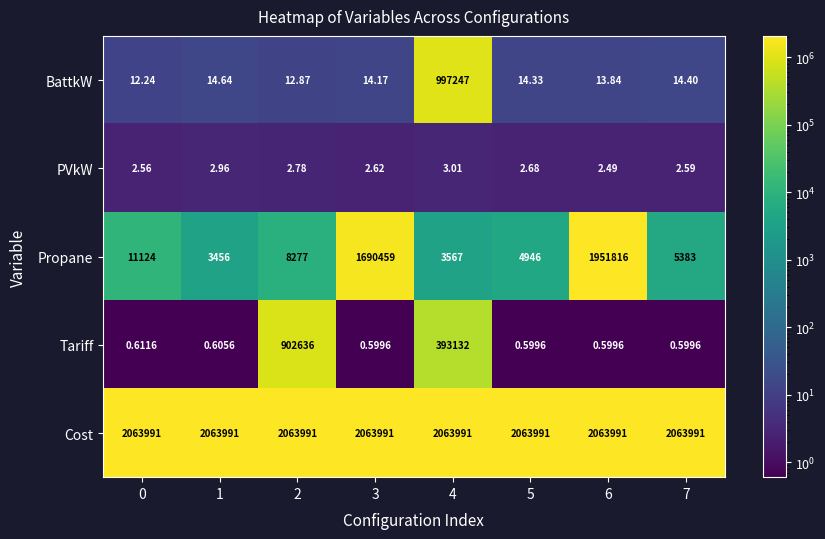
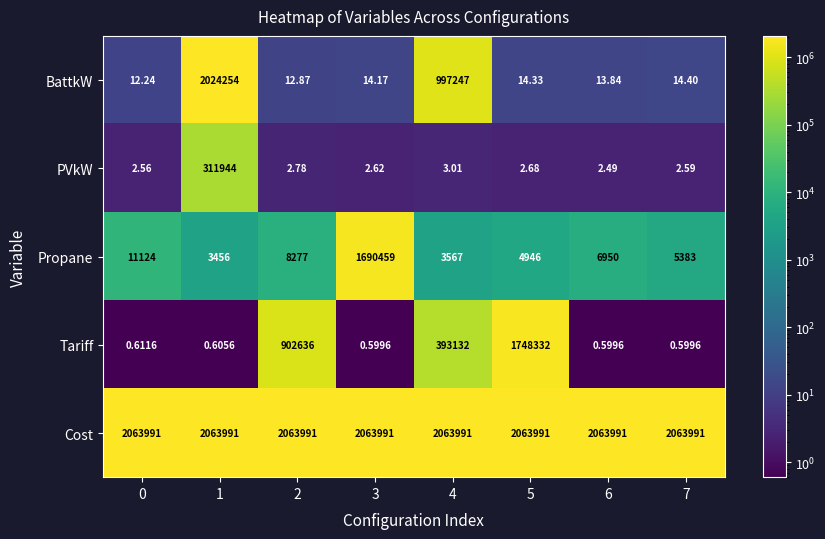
BattkW, 1: 14.64 -> 2024254
PVkW, 1: 2.96 -> 311944
Propane, 6: 1951816 -> 6950
Tariff, 5: 0.5996 -> 1748332
